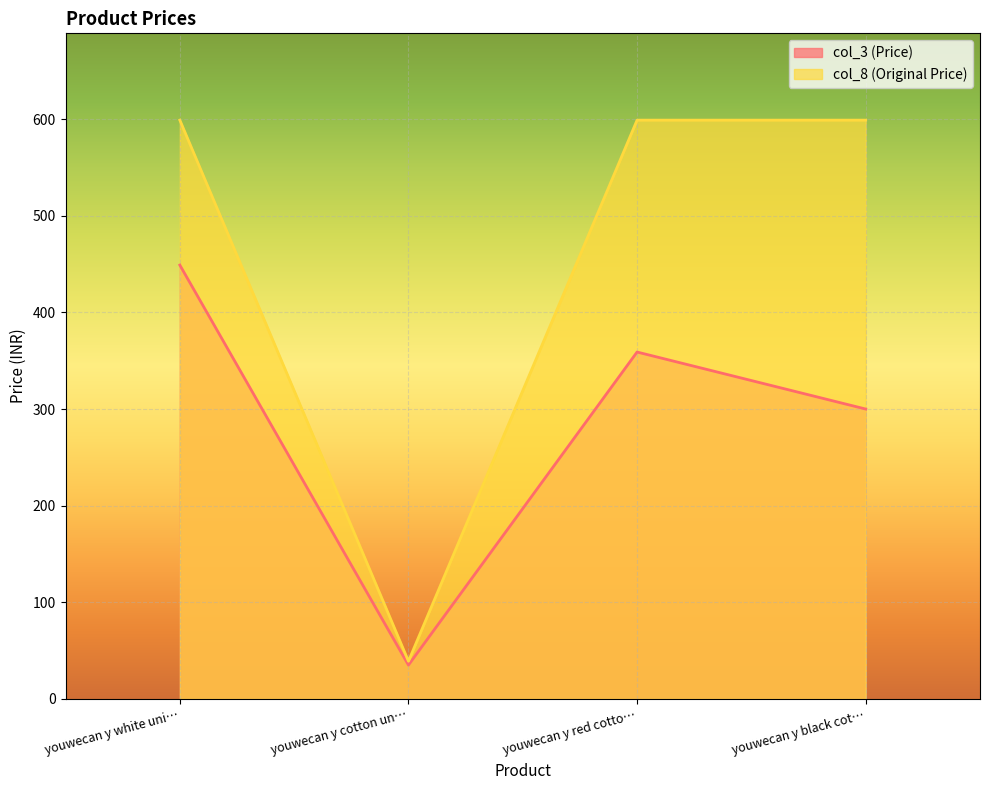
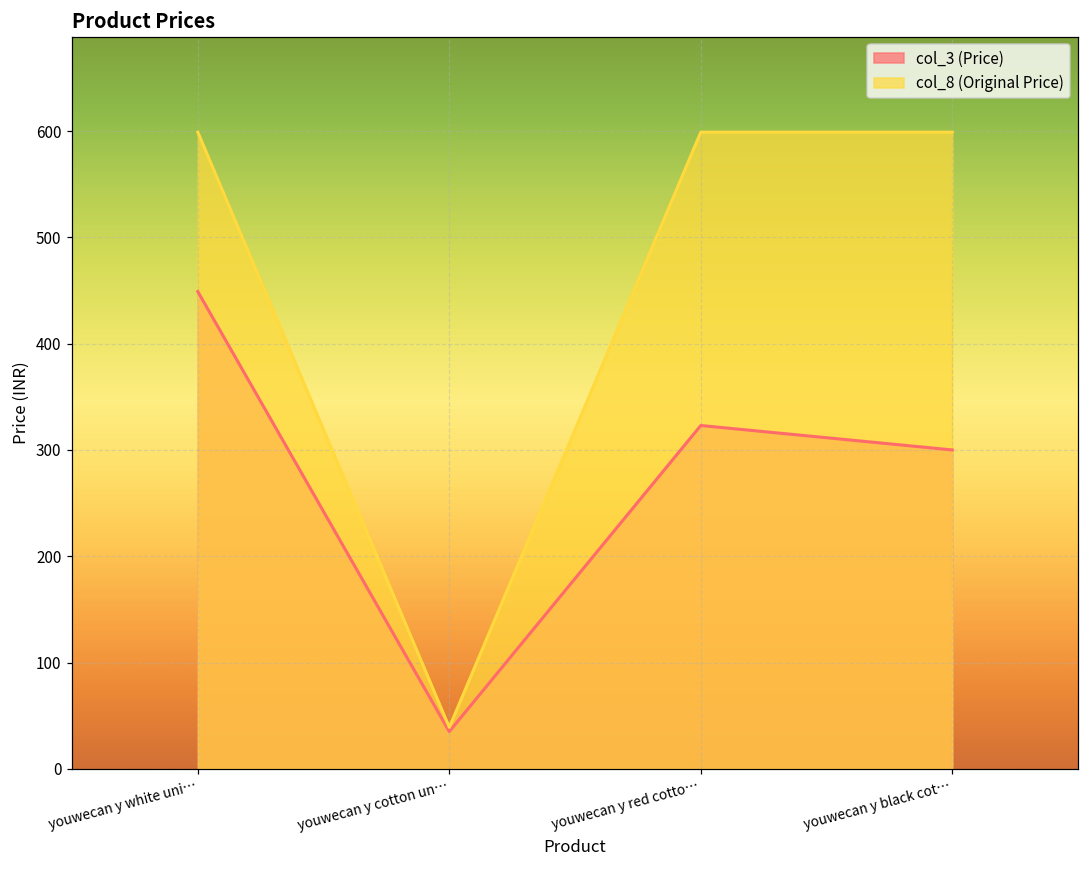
col_3 (Price), youwecan y red cotto…: 360 -> 320
